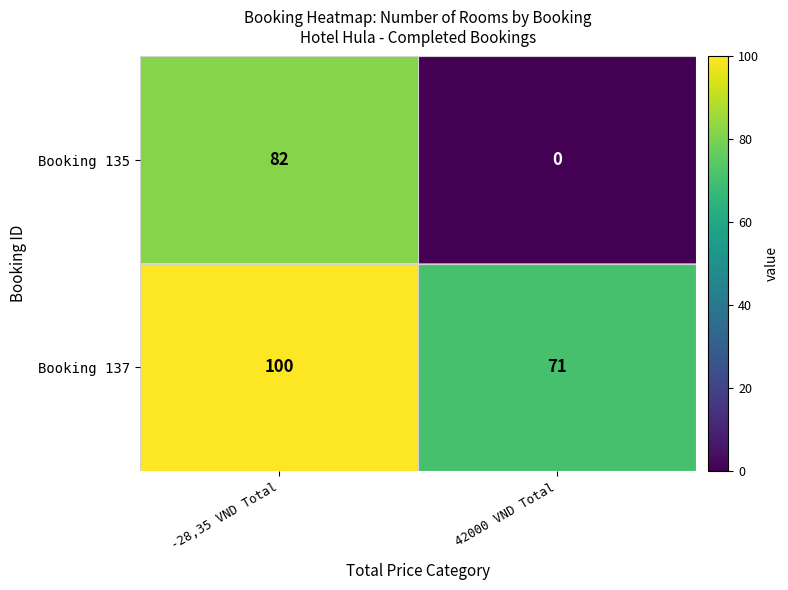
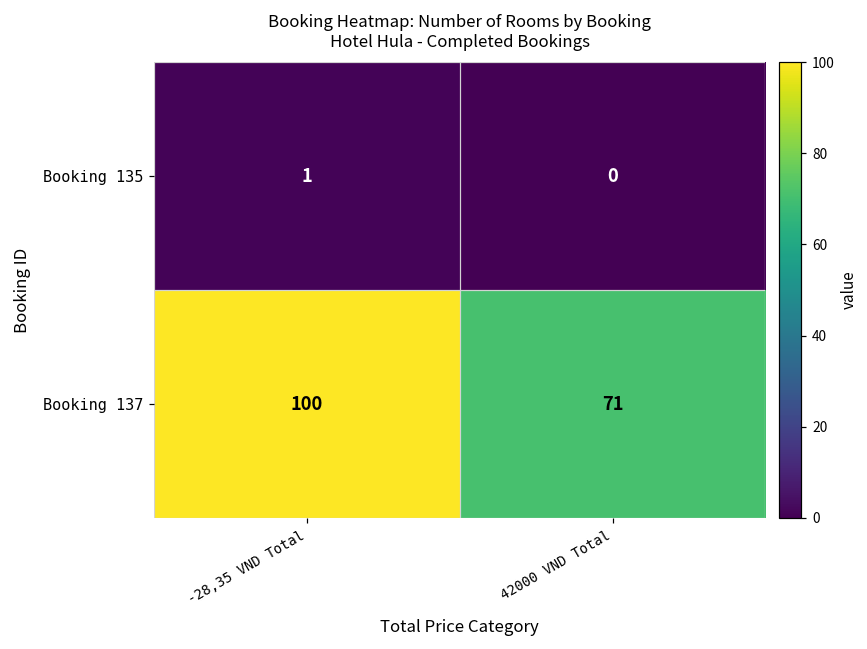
Booking 135, -28,35 VND Total: 82 -> 1
